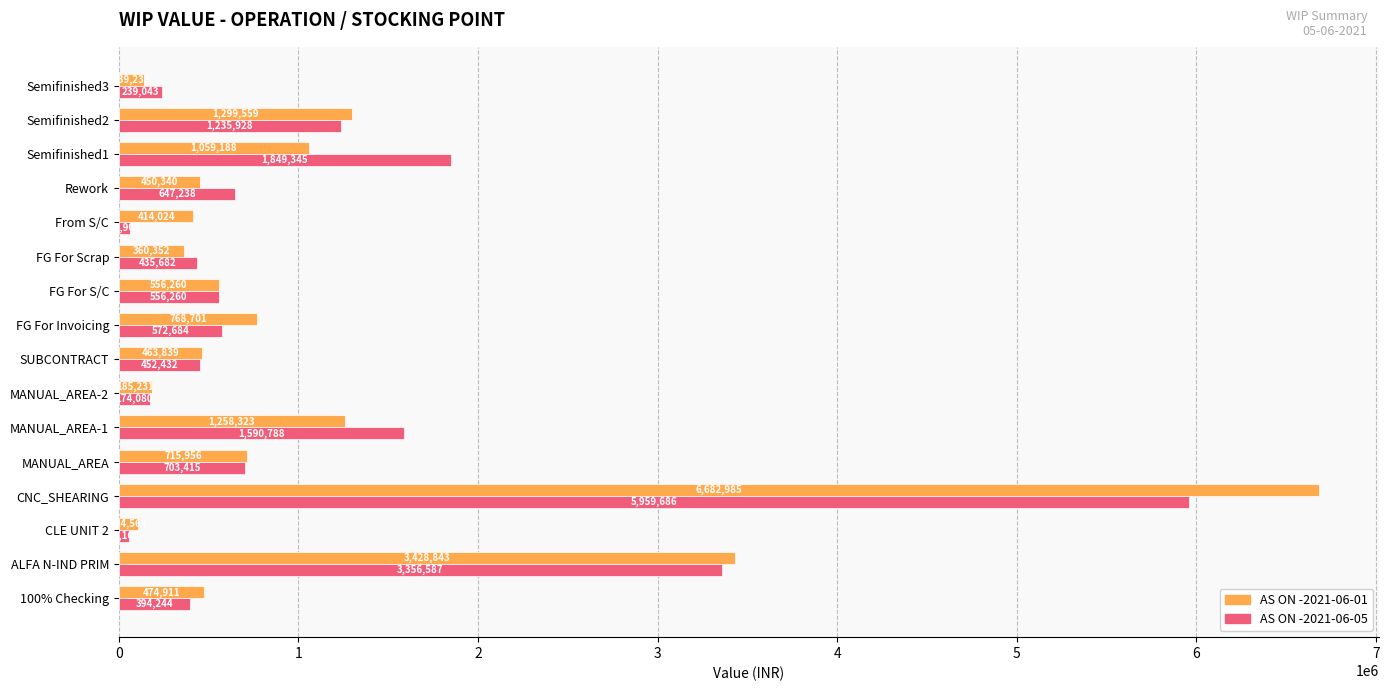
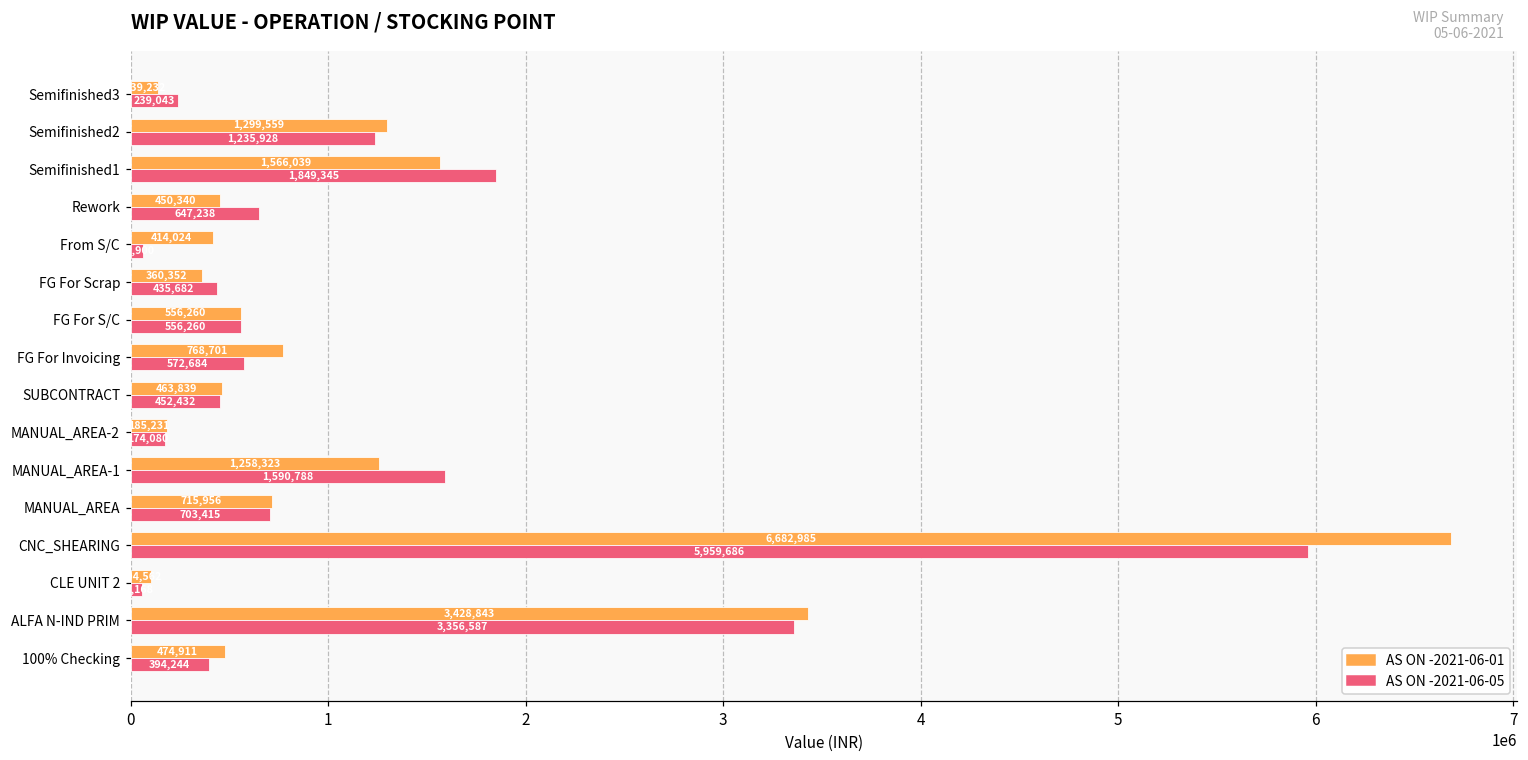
AS ON -2021-06-01, Semifinished1: 1,059,188 -> 1,566,039
